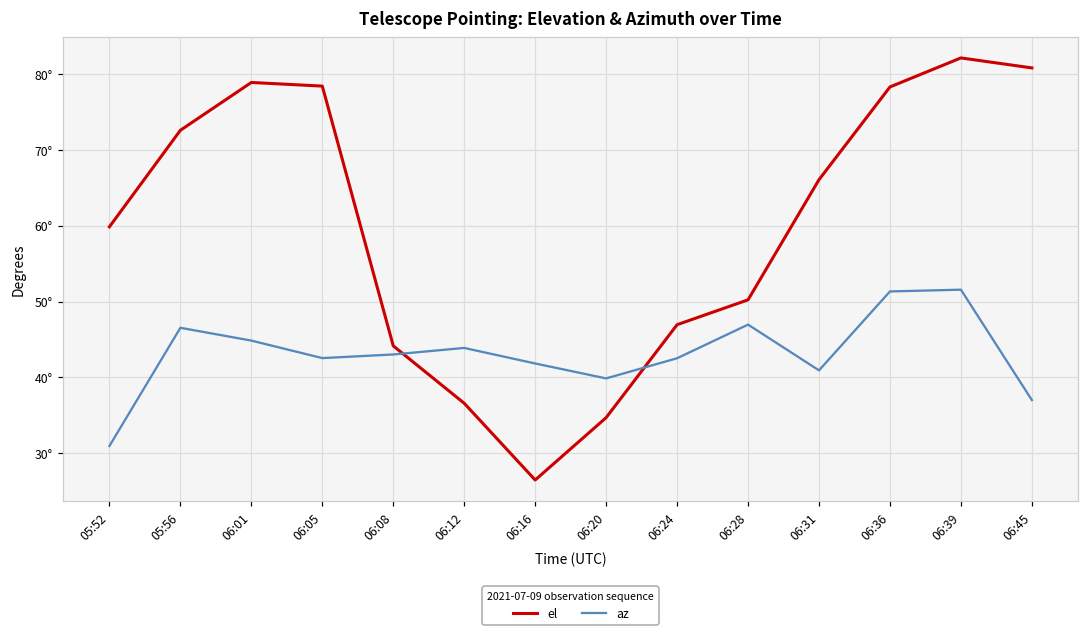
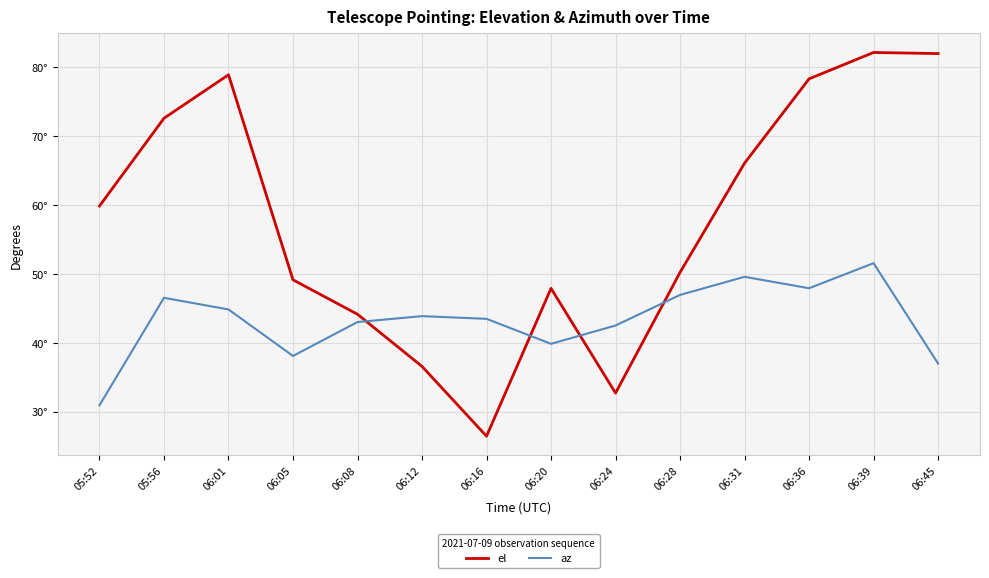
el, 06:05: 78° -> 49°
az, 06:05: 43° -> 38°
az, 06:16: 42° -> 43°
el, 06:20: 35° -> 48°
el, 06:24: 47° -> 33°
az, 06:31: 41° -> 50°
az, 06:36: 51° -> 48°
el, 06:45: 81° -> 82°
